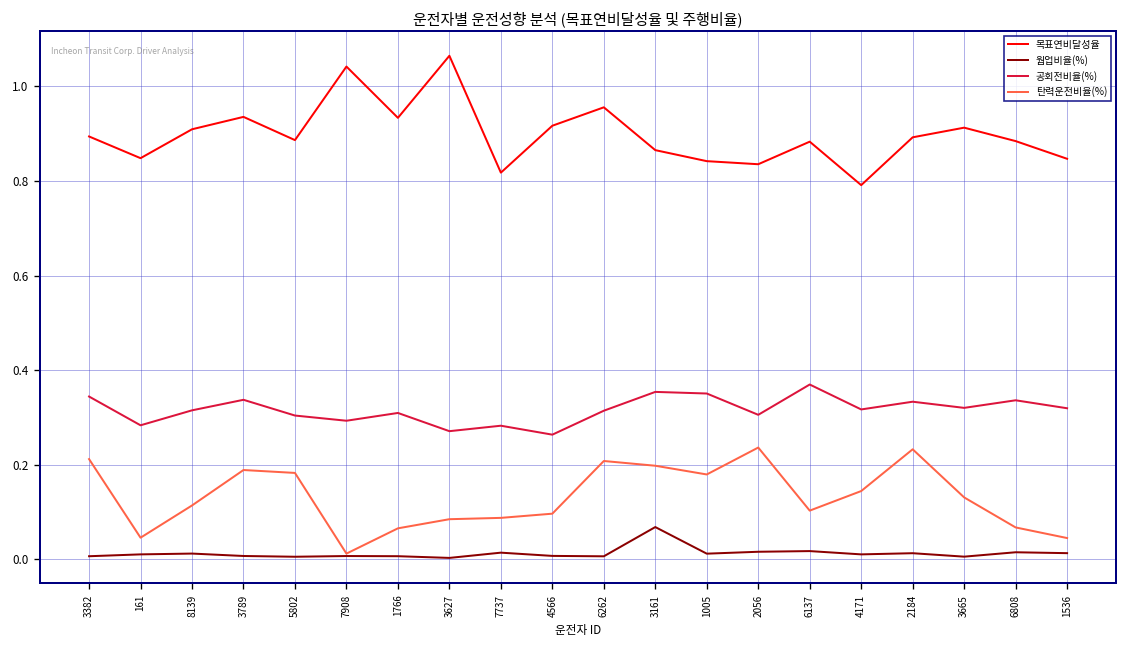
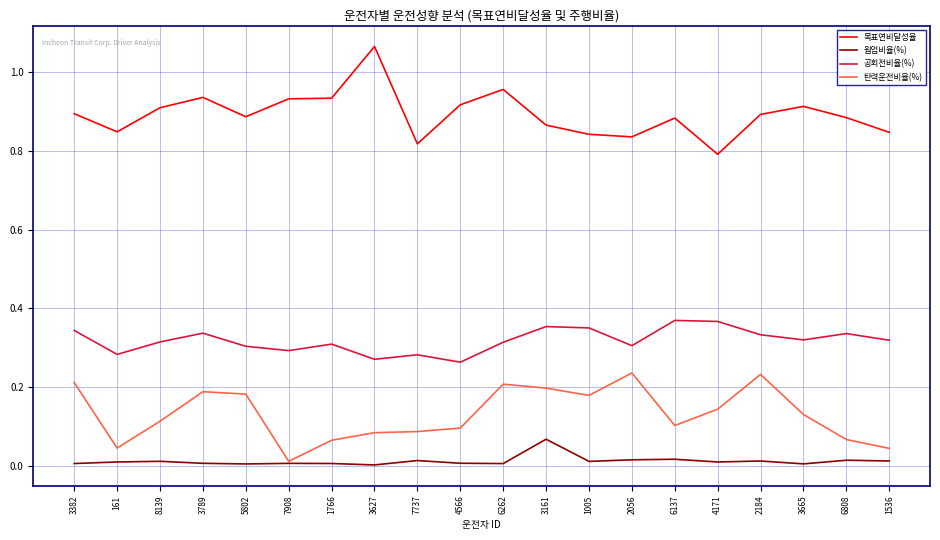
목표연비달성율, 7908: 1.04 -> 0.93
공회전비율(%), 4171: 0.32 -> 0.37
